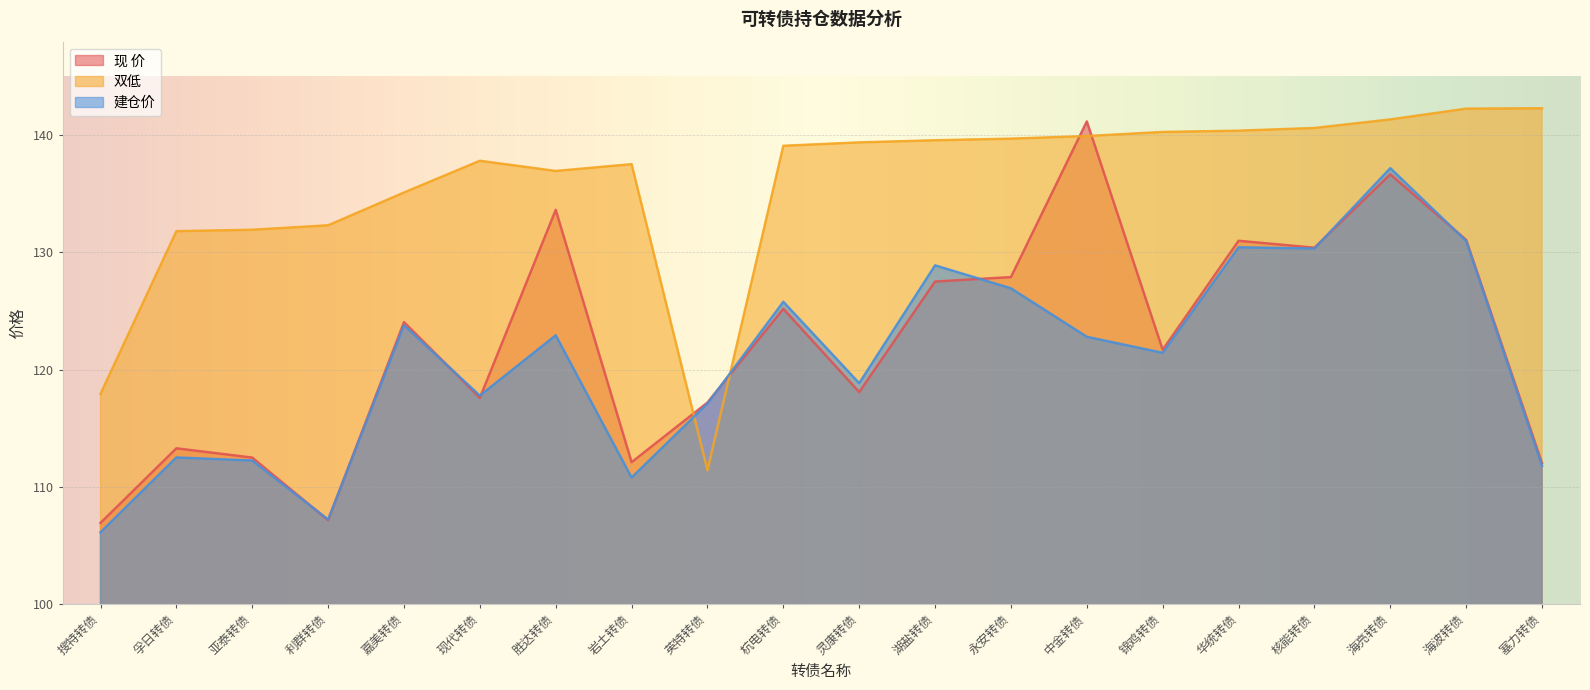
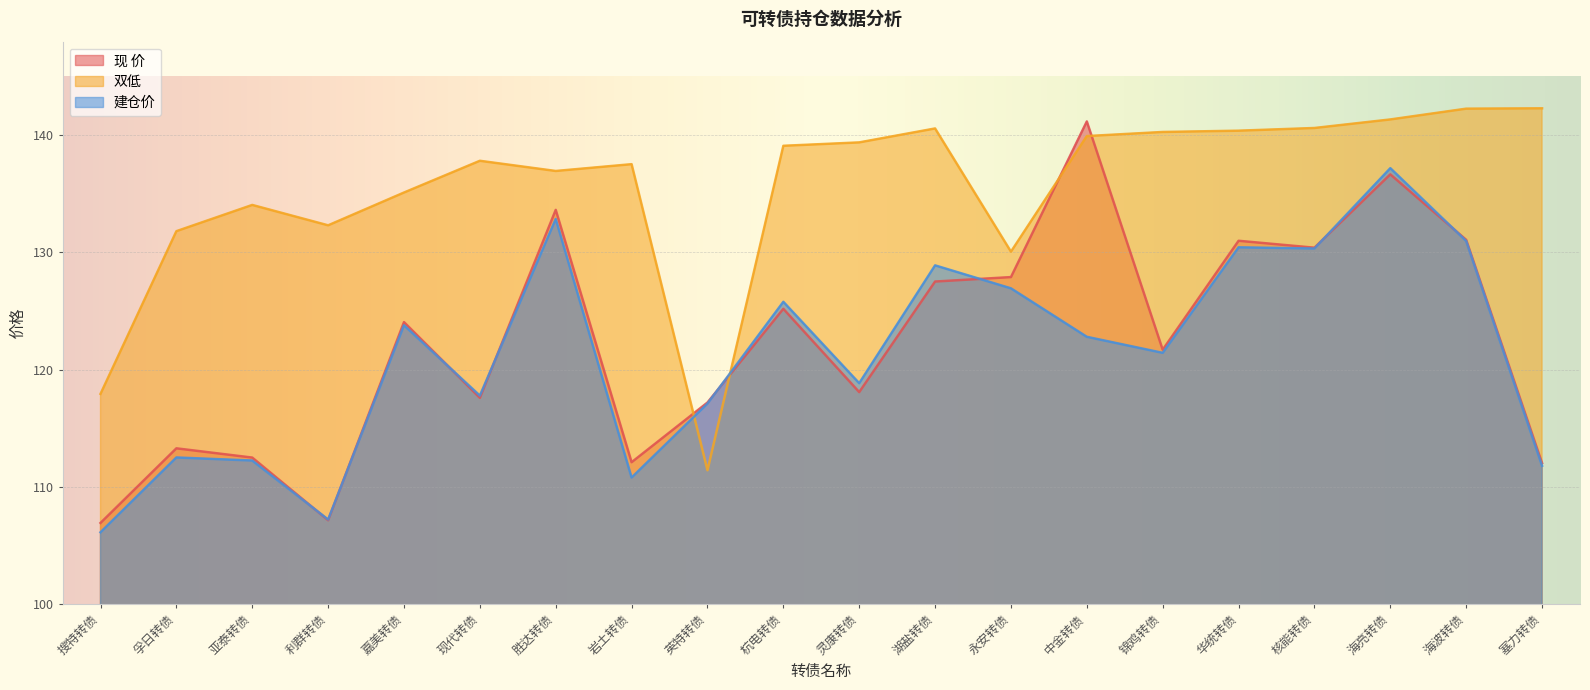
双低, 亚泰转债: 131.9 -> 134.1
建仓价, 胜达转债: 122.9 -> 132.9
双低, 湖盐转债: 139.6 -> 140.6
双低, 永安转债: 139.7 -> 130.1
